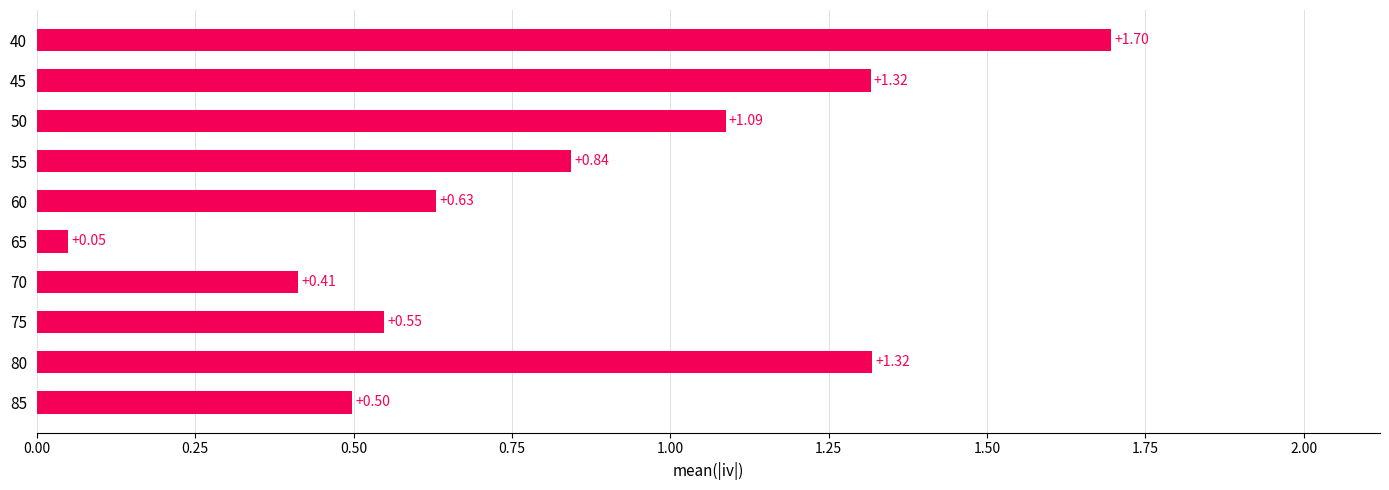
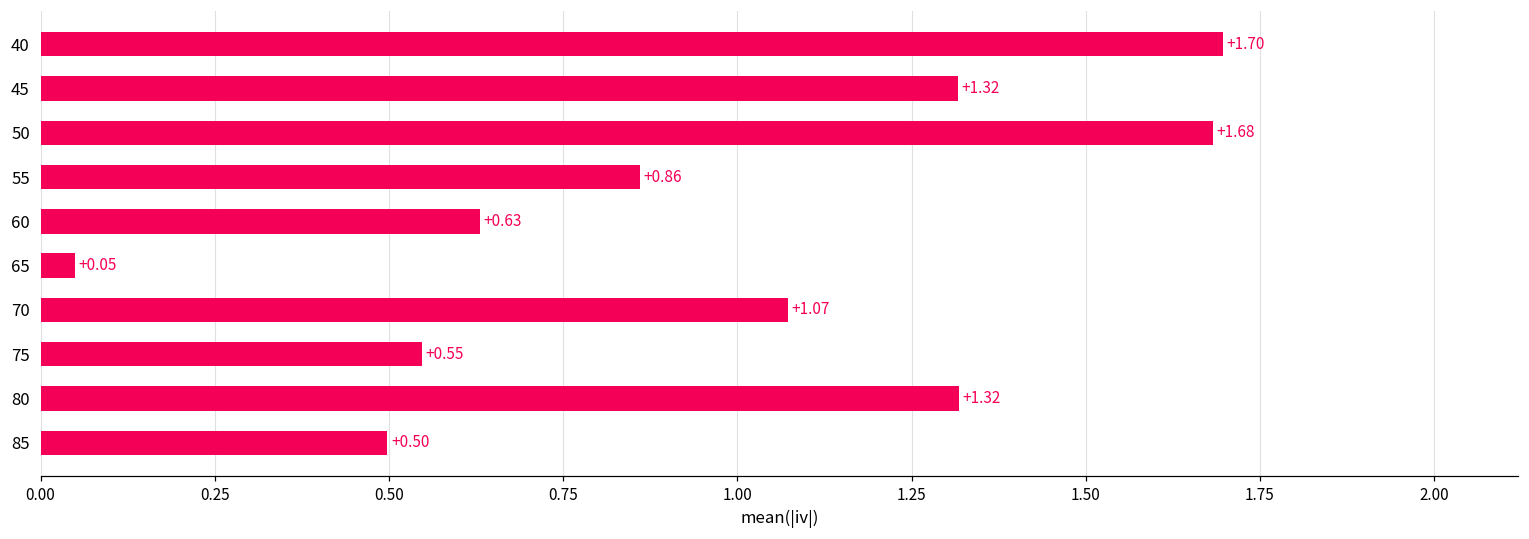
50: +1.09 -> +1.68
55: +0.84 -> +0.86
70: +0.41 -> +1.07
